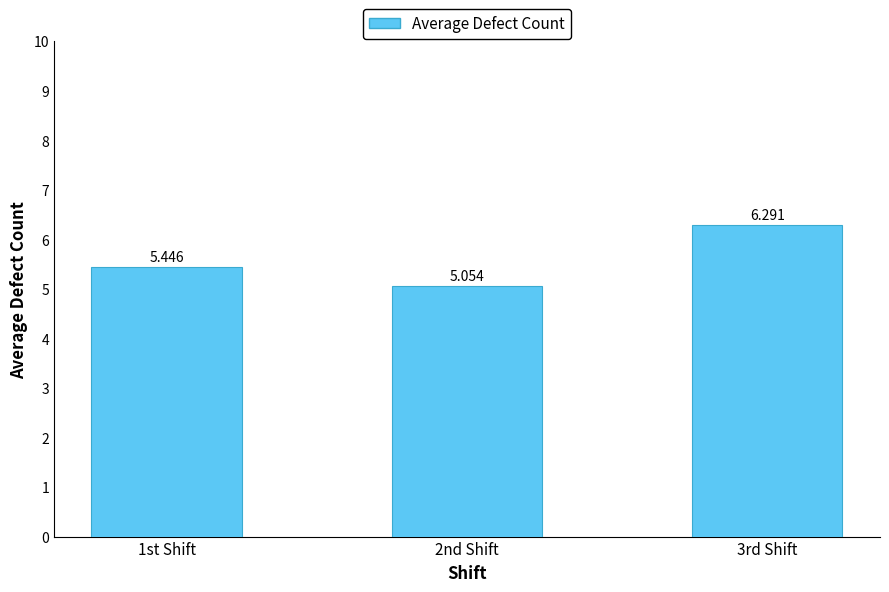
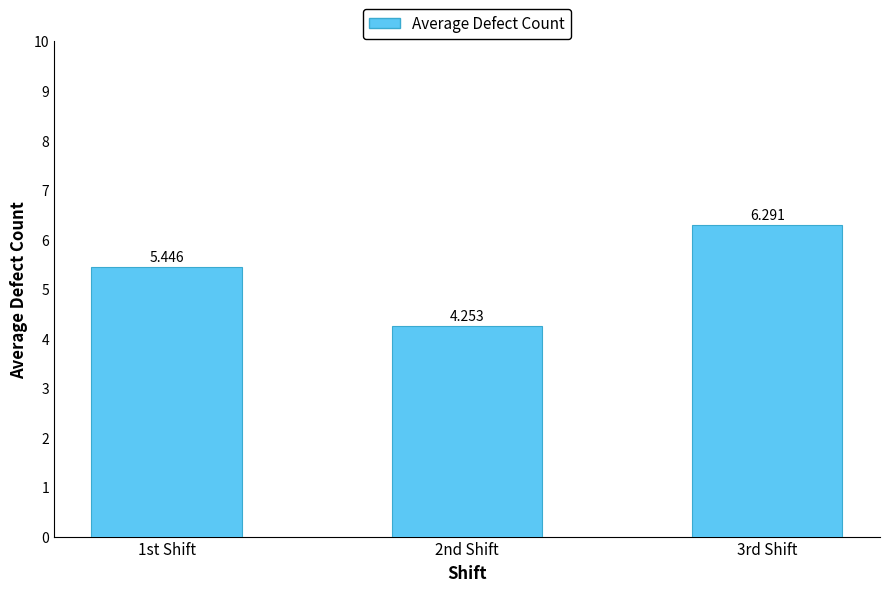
2nd Shift: 5.054 -> 4.253
